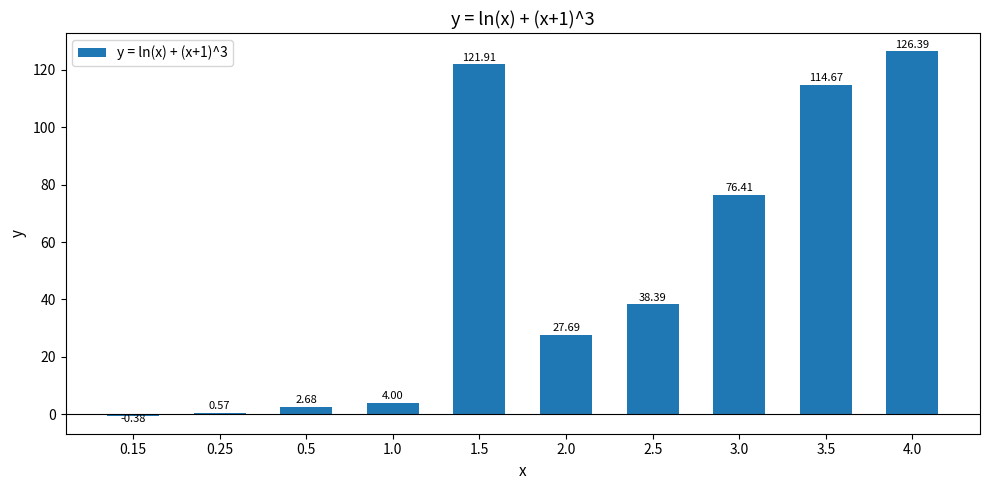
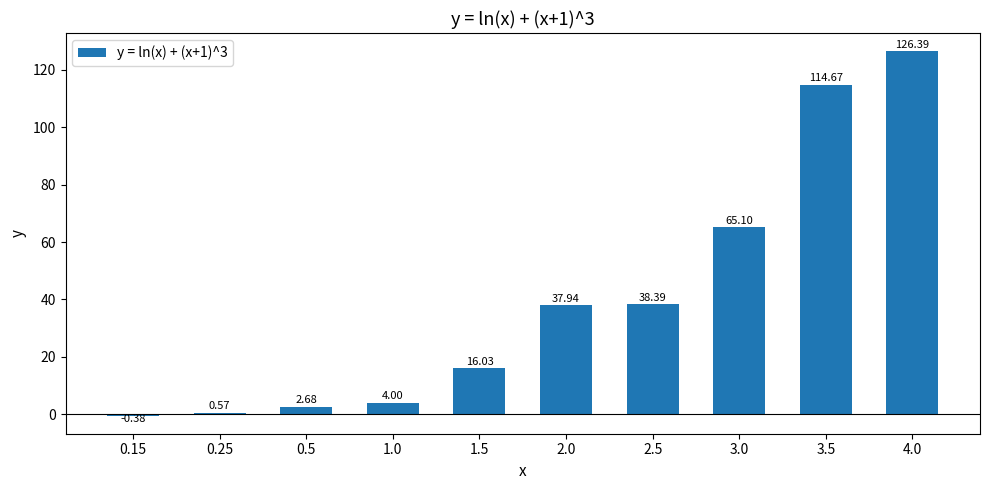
1.5: 121.91 -> 16.03
2.0: 27.69 -> 37.94
3.0: 76.41 -> 65.10
